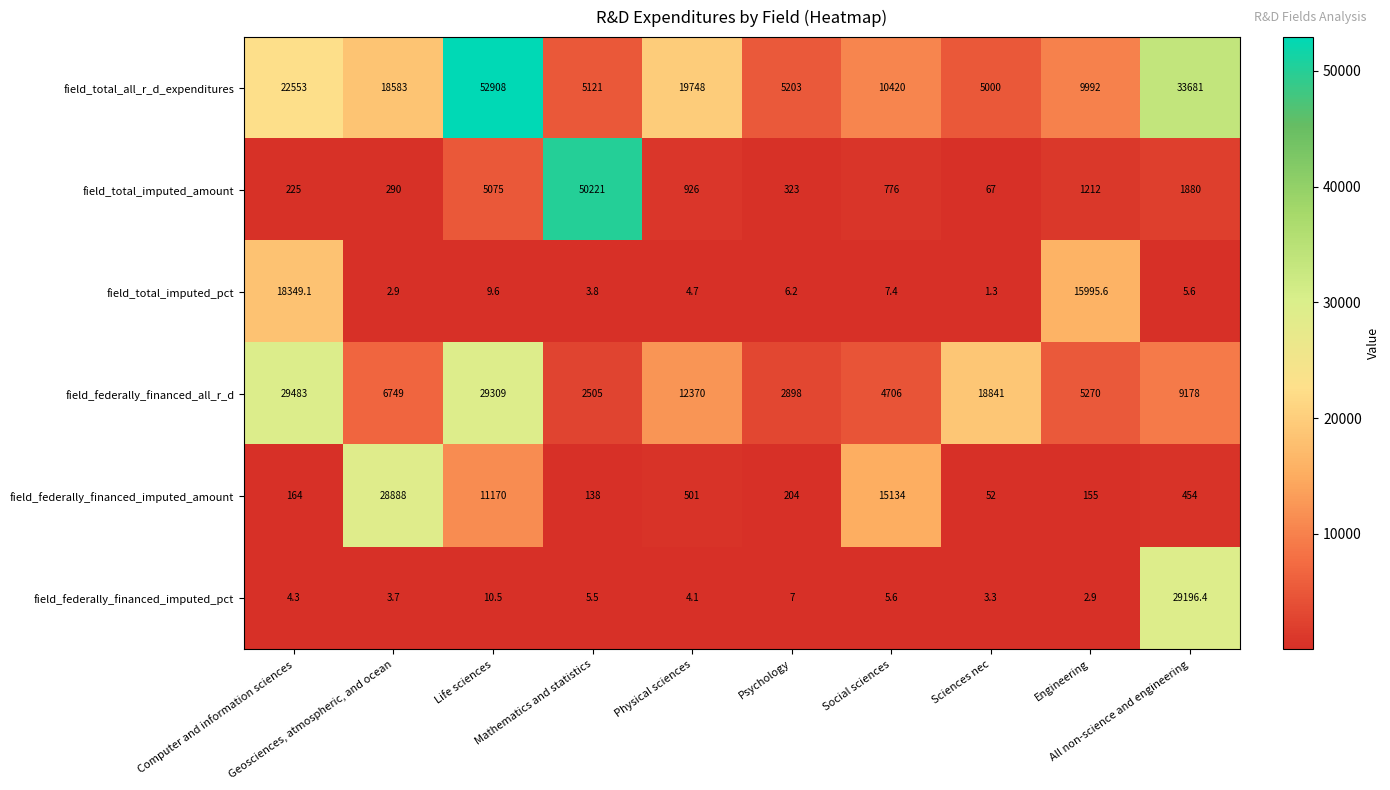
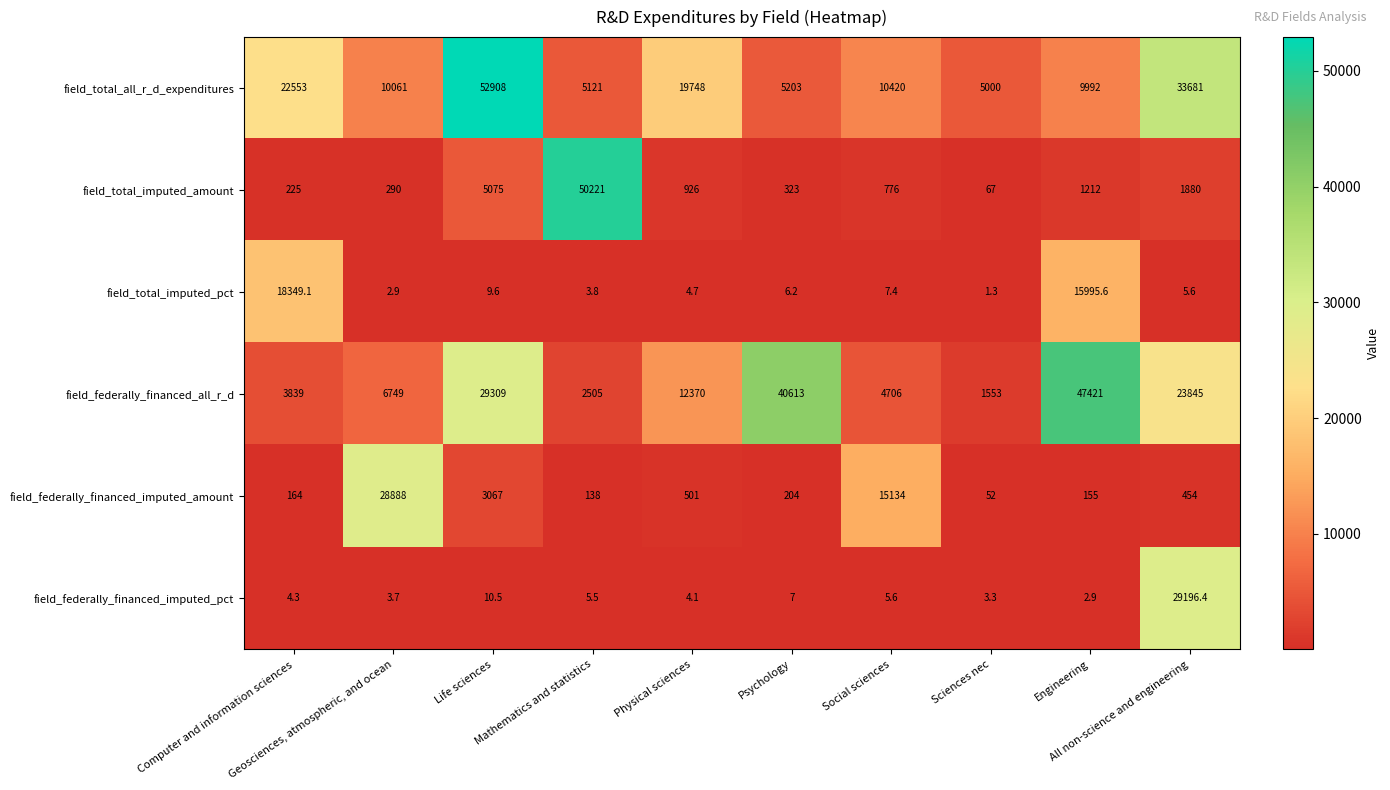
field_total_all_r_d_expenditures, Geosciences, atmospheric, and ocean: 18583 -> 10061
field_federally_financed_all_r_d, Computer and information sciences: 29483 -> 3839
field_federally_financed_all_r_d, Psychology: 2898 -> 40613
field_federally_financed_all_r_d, Sciences nec: 18841 -> 1553
field_federally_financed_all_r_d, Engineering: 5270 -> 47421
field_federally_financed_all_r_d, All non-science and engineering: 9178 -> 23845
field_federally_financed_imputed_amount, Life sciences: 11170 -> 3067
